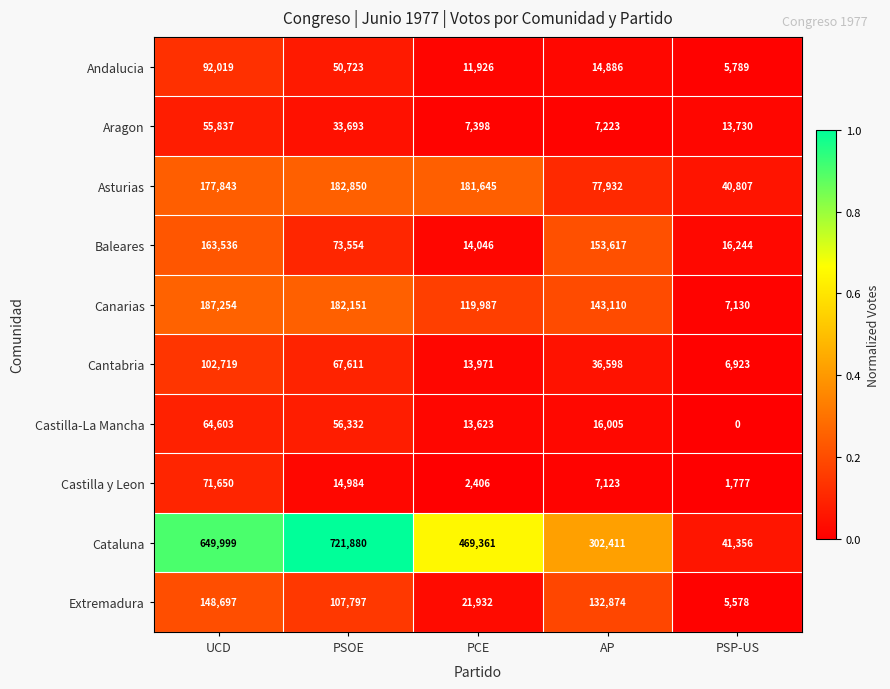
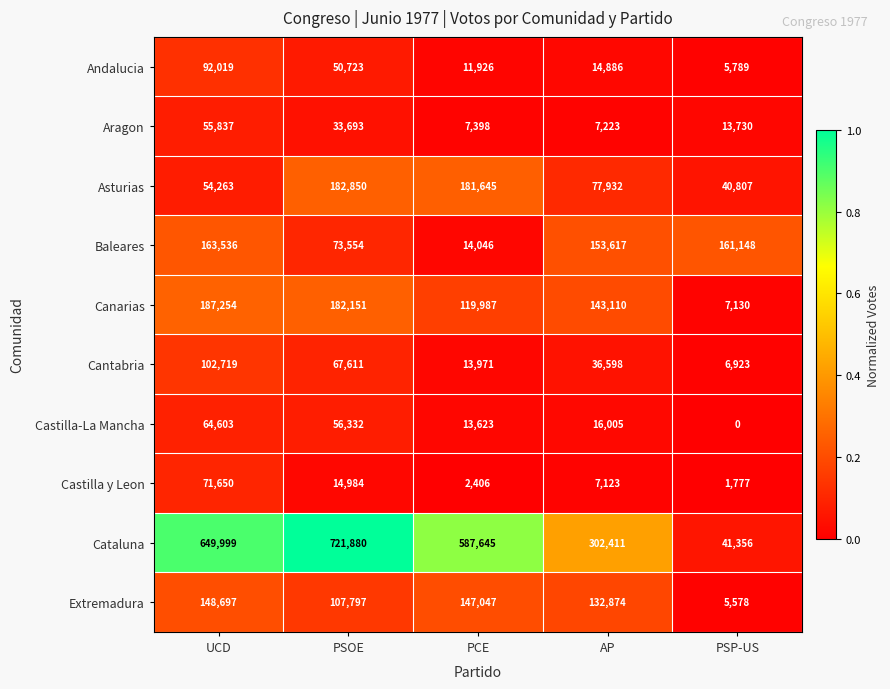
Asturias, UCD: 177,843 -> 54,263
Baleares, PSP-US: 16,244 -> 161,148
Cataluna, PCE: 469,361 -> 587,645
Extremadura, PCE: 21,932 -> 147,047
